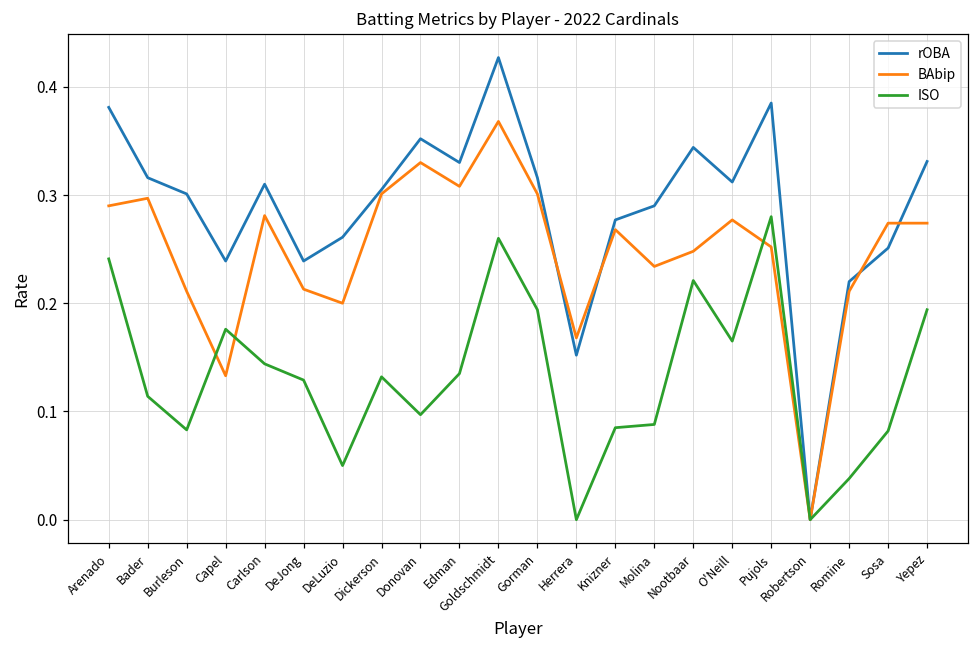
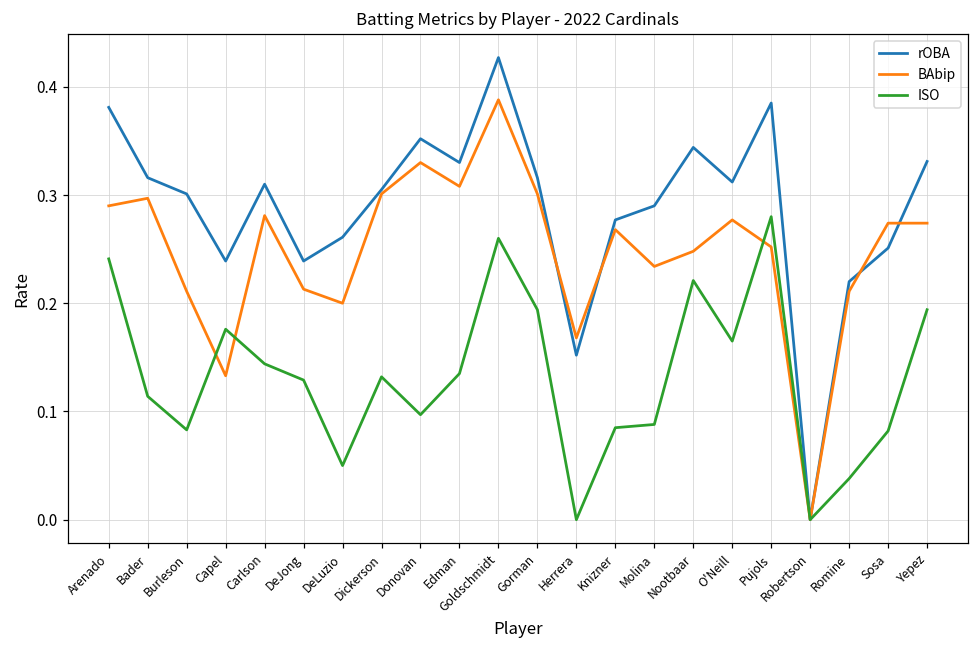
BAbip, Goldschmidt: 0.37 -> 0.39
